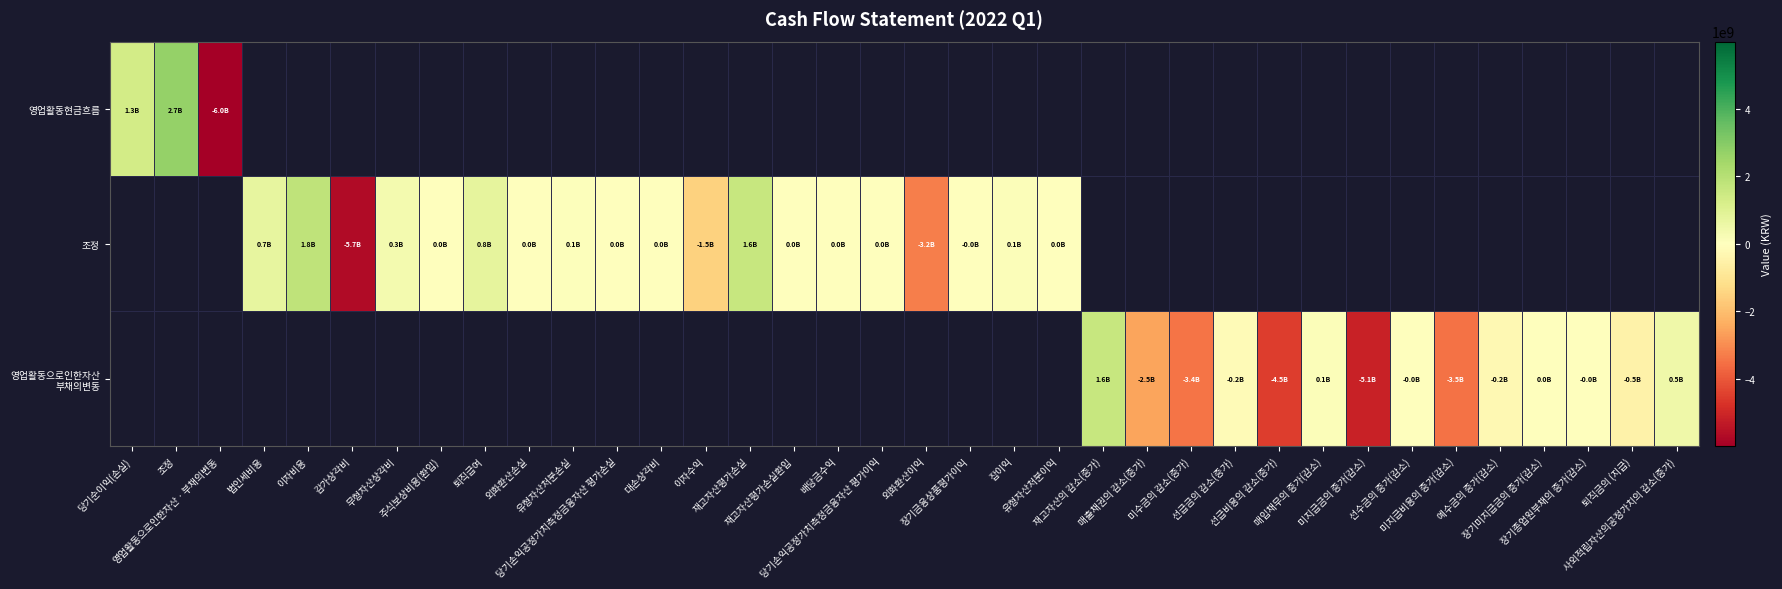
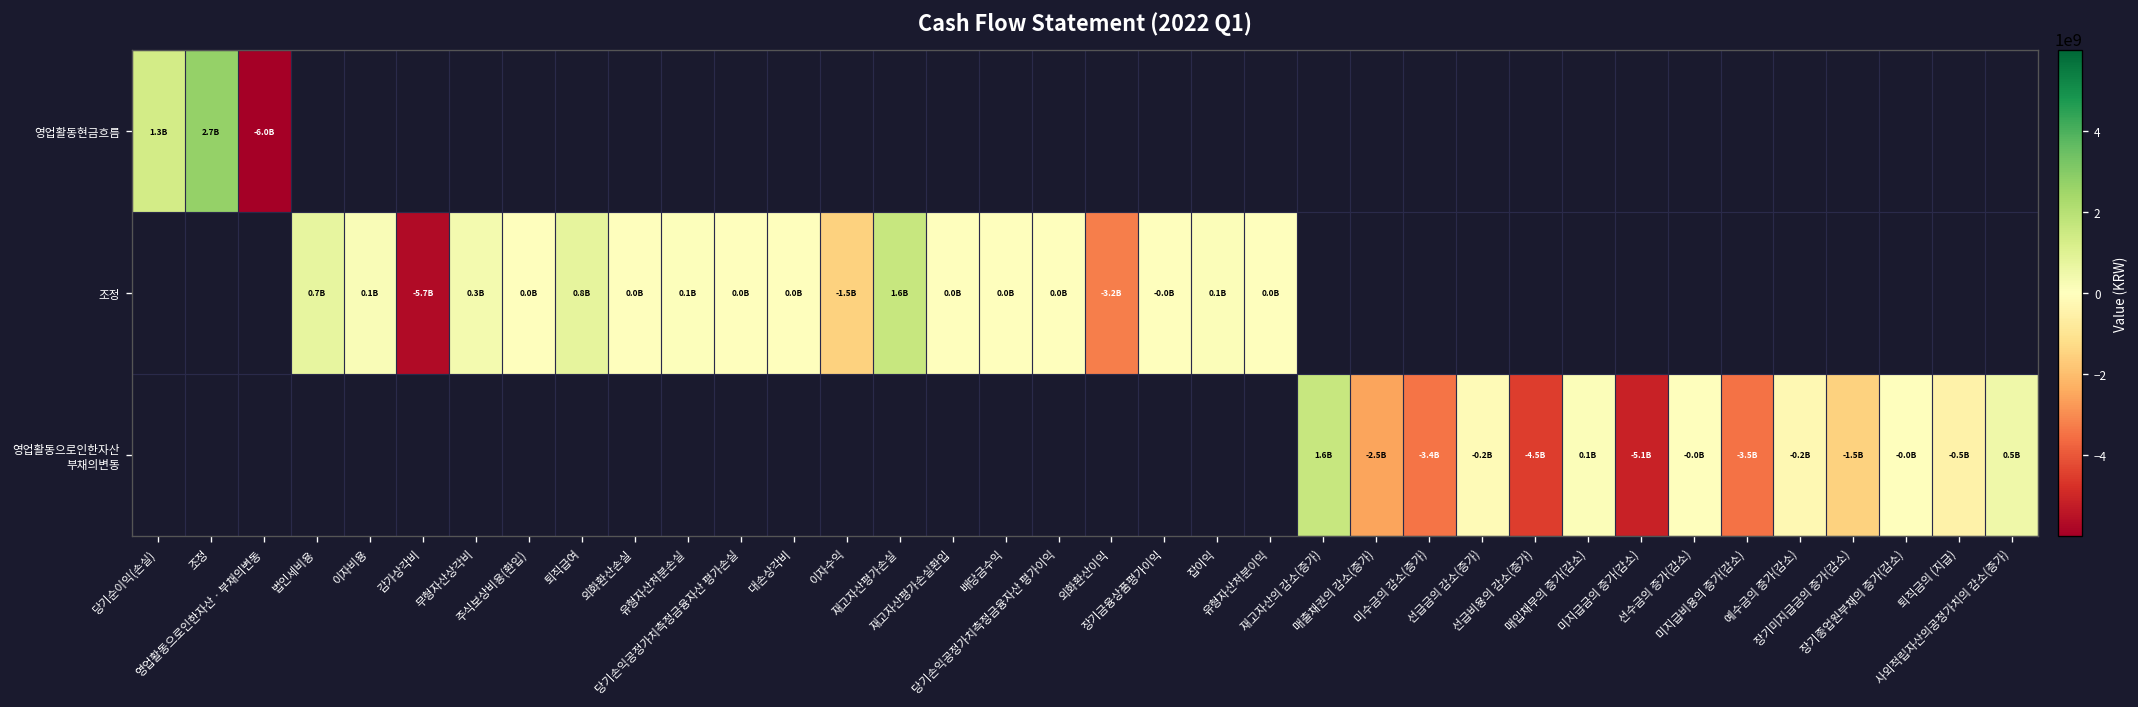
조정, 이자비용: 1.8B -> 0.1B
영업활동으로인한자산 부채의변동, 장기미지급금의 증가(감소): 0.0B -> -1.5B
